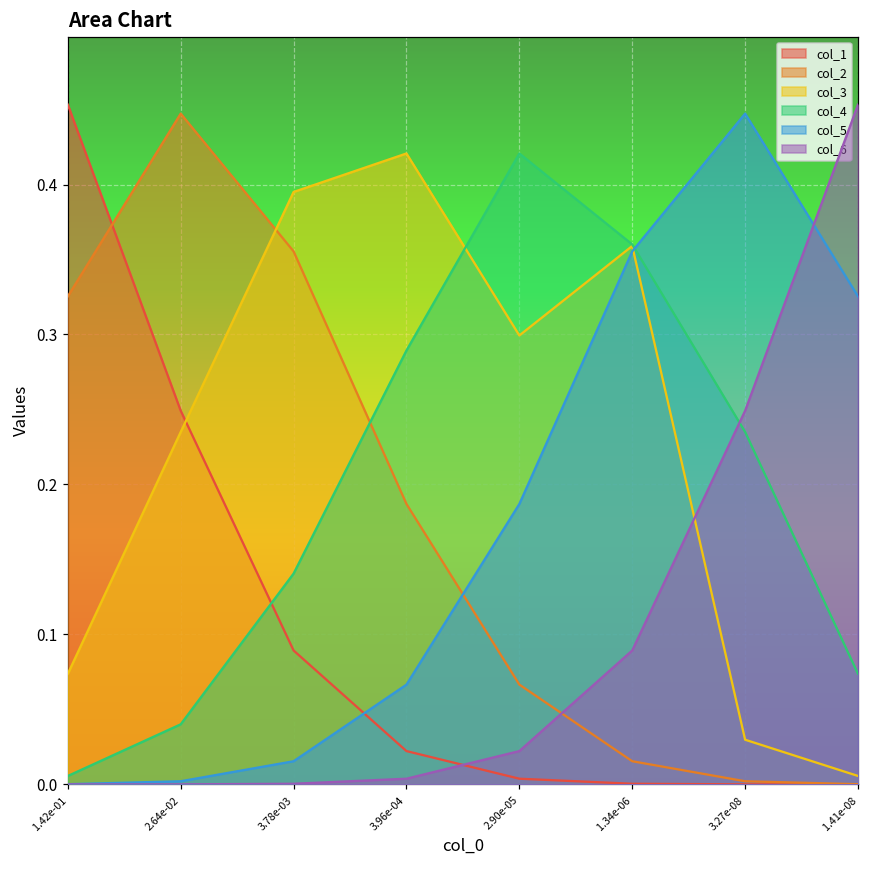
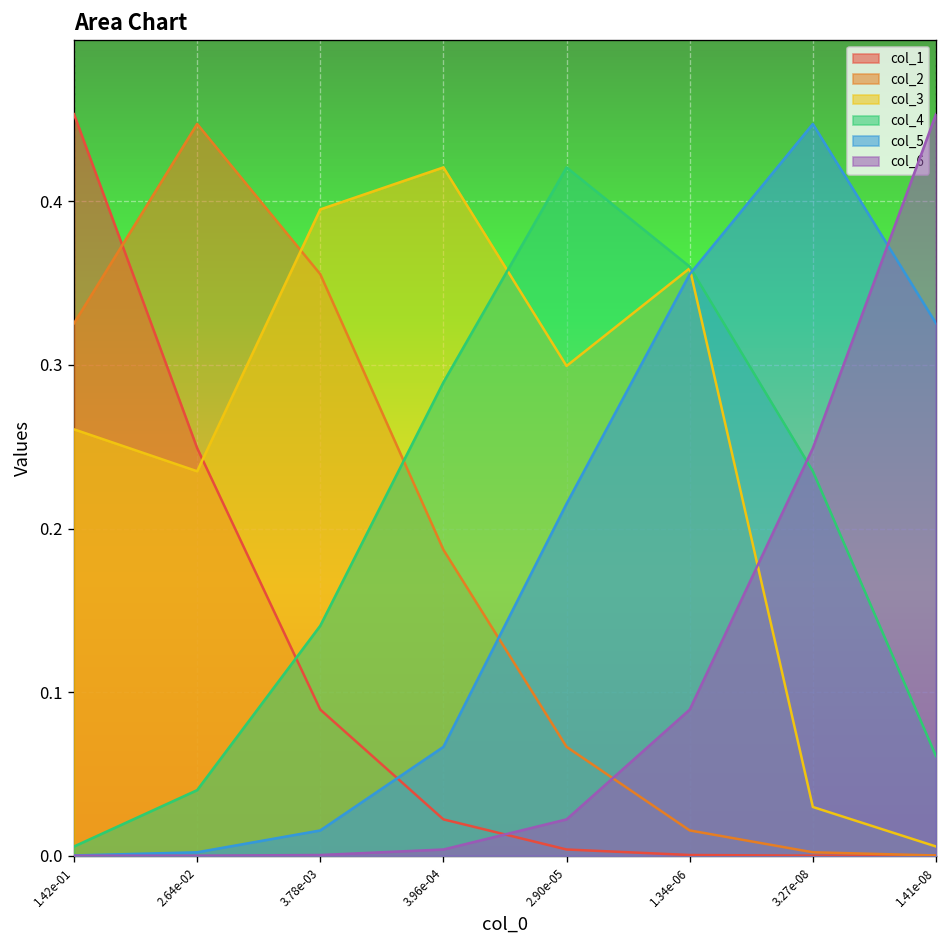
col_3, 1.42e-01: 0.074 -> 0.261
col_5, 2.90e-05: 0.187 -> 0.215
col_4, 1.41e-08: 0.074 -> 0.061
